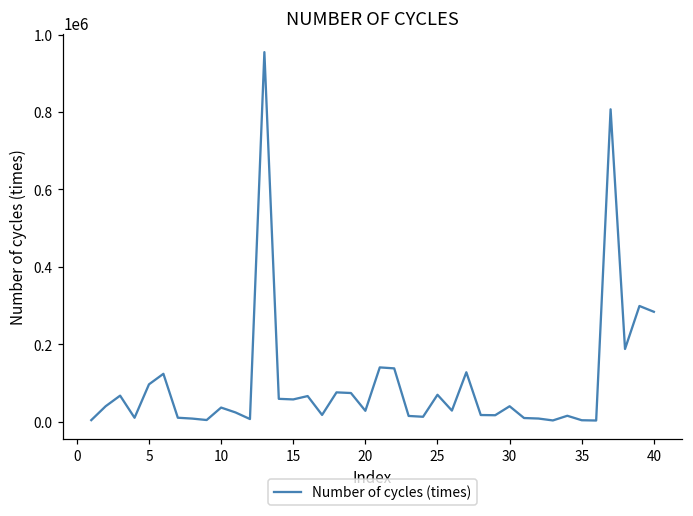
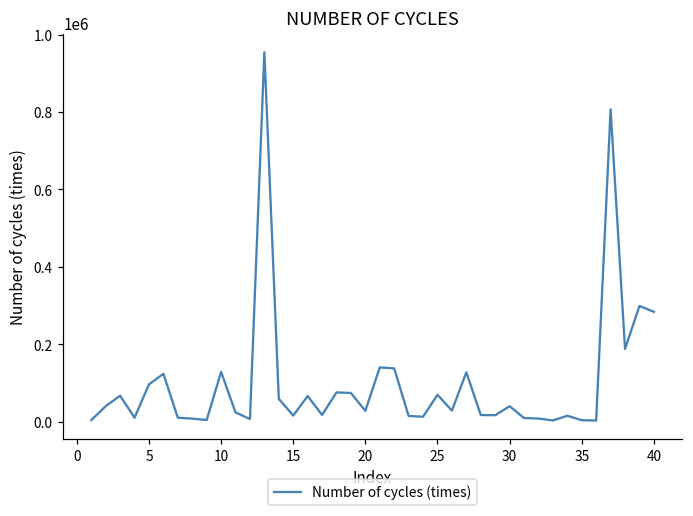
10: 40000 -> 130000
15: 60000 -> 20000
